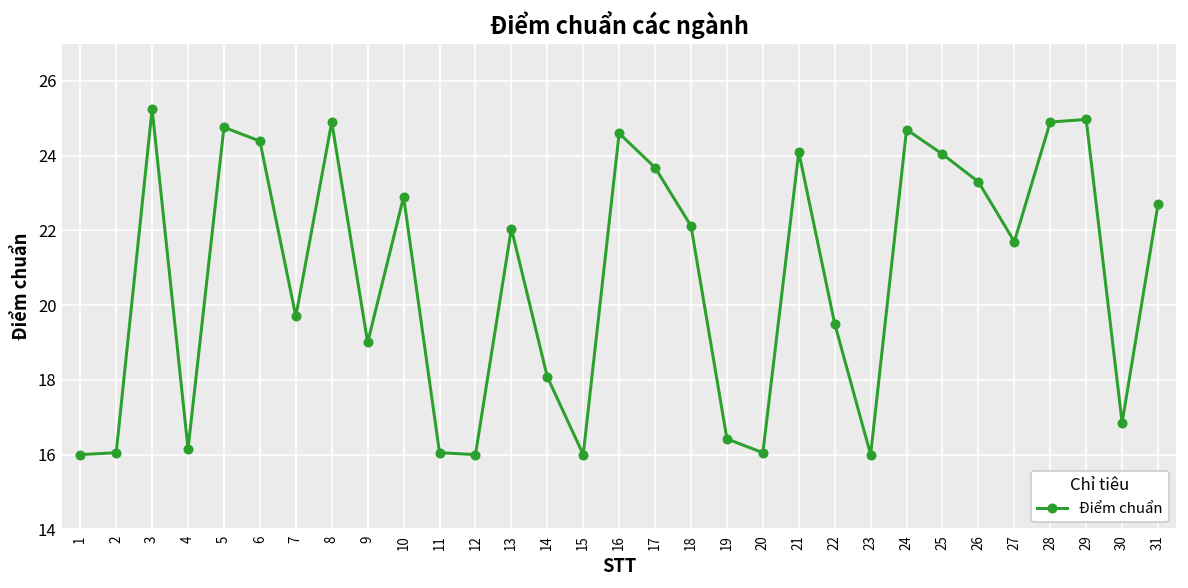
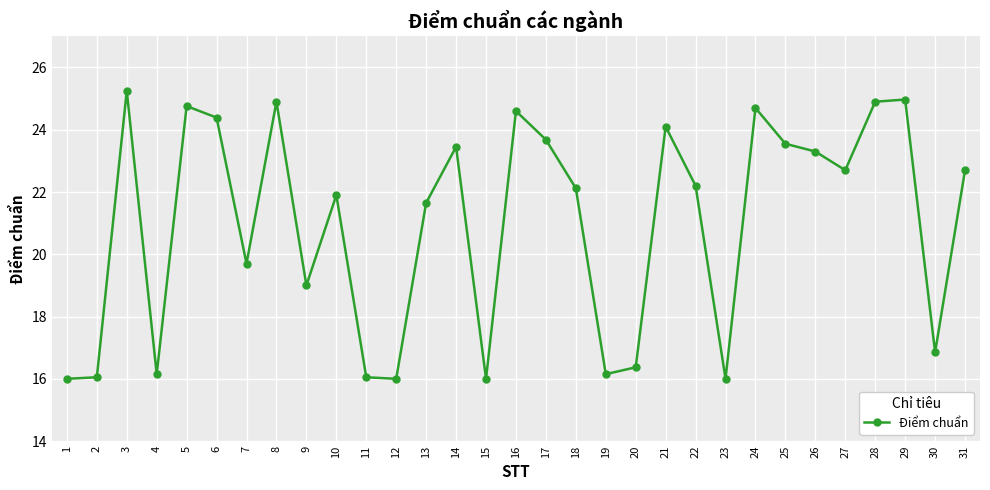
10: 22.9 -> 21.9
13: 22.1 -> 21.7
14: 18.1 -> 23.5
19: 16.4 -> 16.2
20: 16.1 -> 16.4
22: 19.5 -> 22.2
25: 24.0 -> 23.6
27: 21.7 -> 22.7
